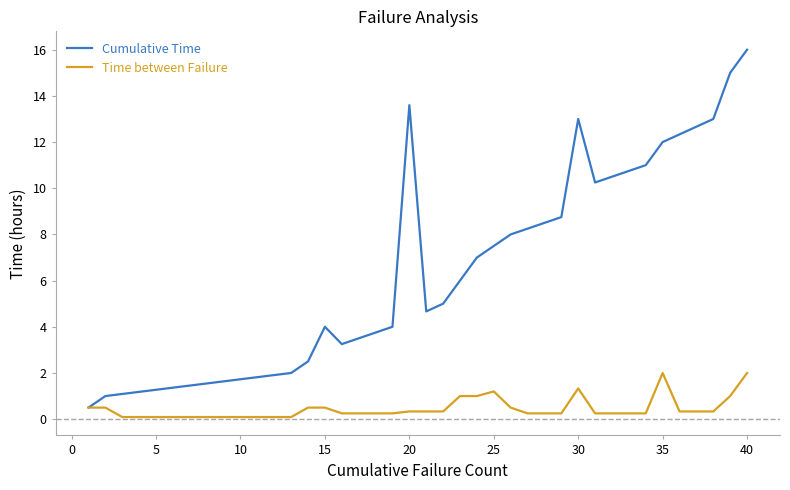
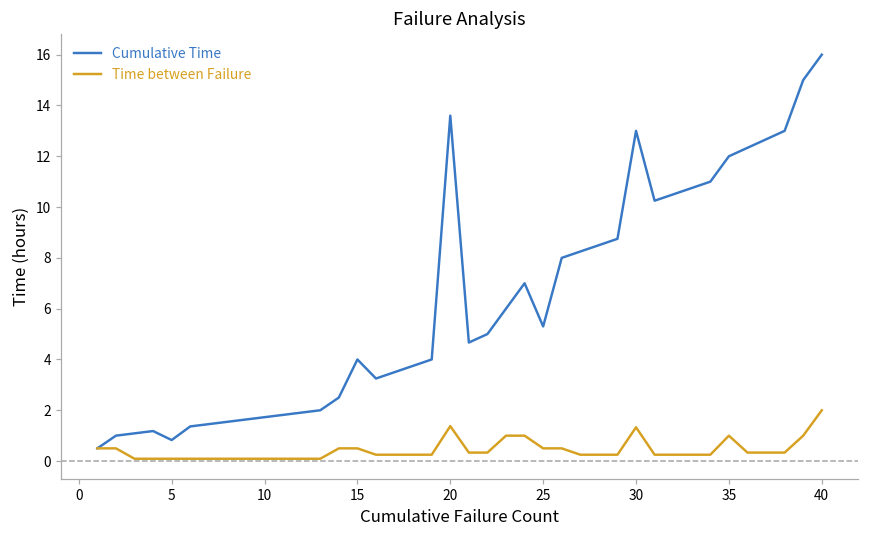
Cumulative Time, 5: 1.3 -> 0.8
Time between Failure, 20: 0.3 -> 1.4
Cumulative Time, 25: 7.5 -> 5.3
Time between Failure, 25: 1.2 -> 0.5
Time between Failure, 35: 2 -> 1
